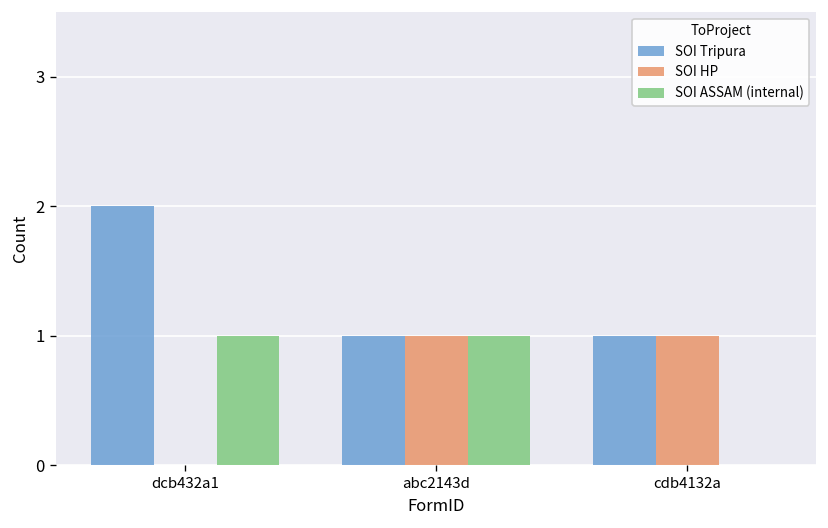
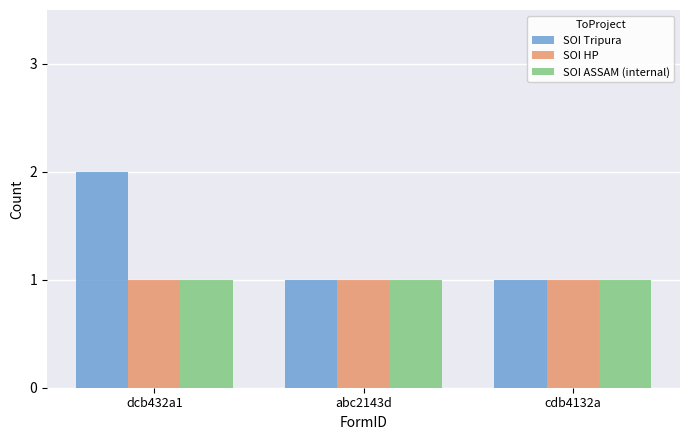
SOI HP, dcb432a1: 0 -> 1
SOI ASSAM (internal), cdb4132a: 0 -> 1
